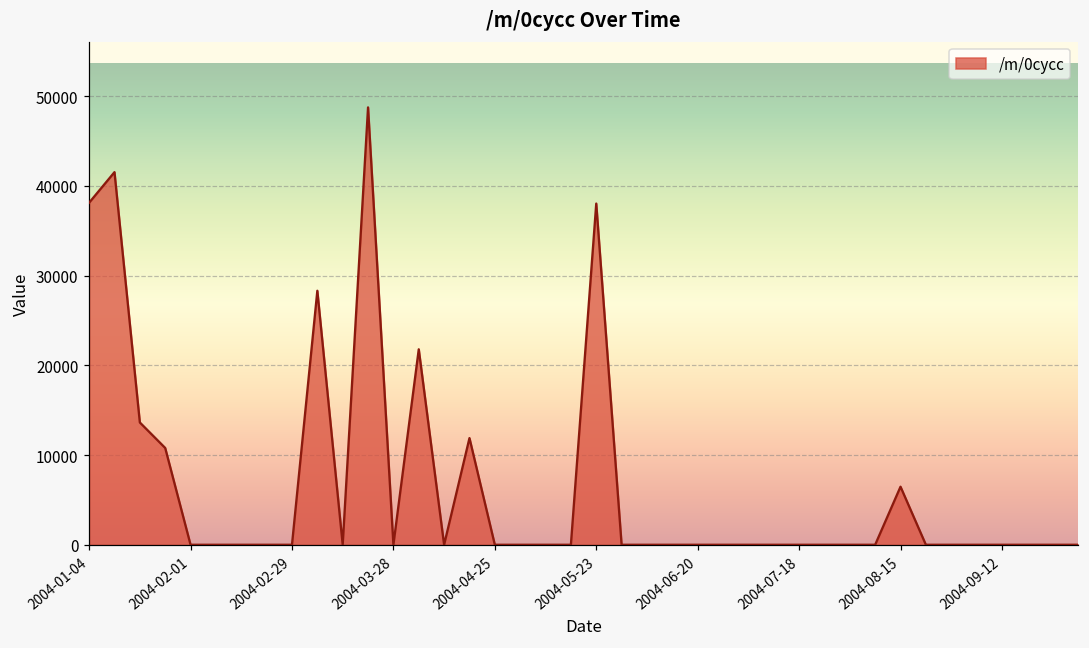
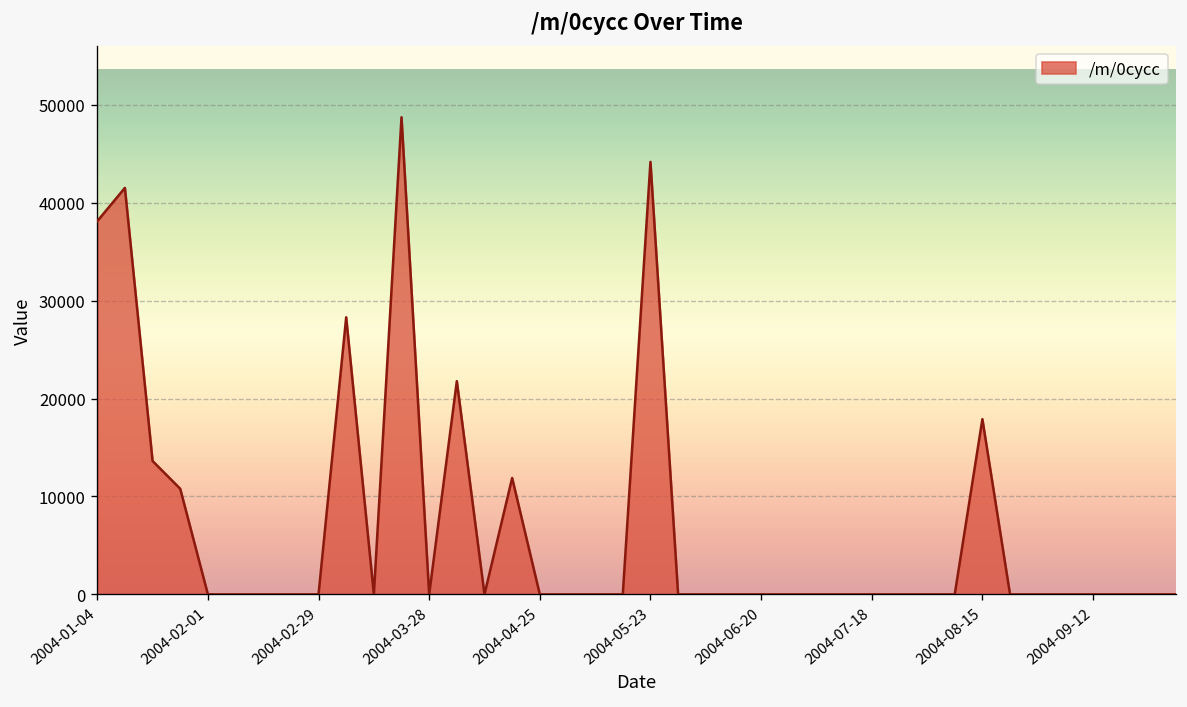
2004-05-23: 38000 -> 44000
2004-08-15: 6000 -> 18000
